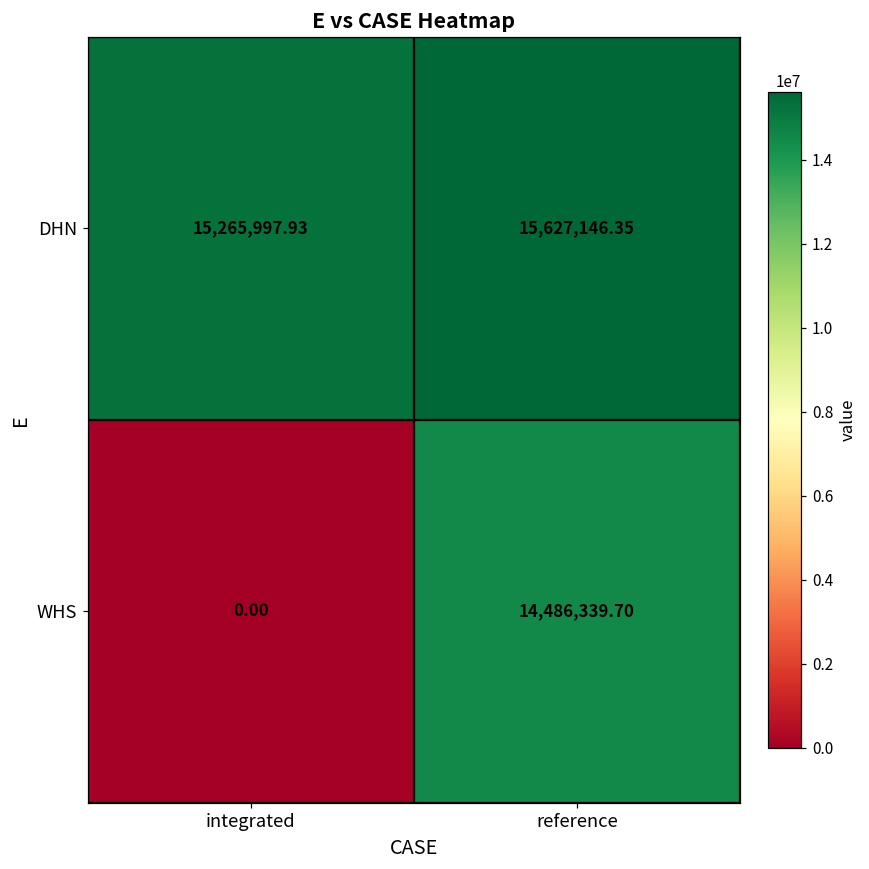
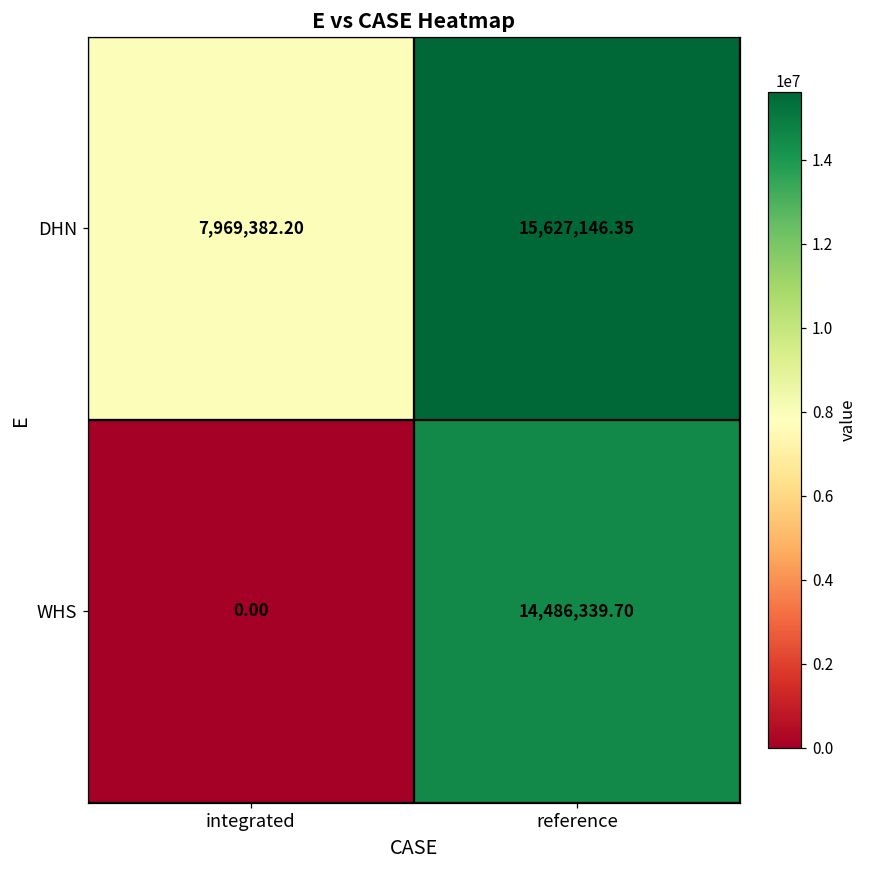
DHN, integrated: 15,265,997.93 -> 7,969,382.20
